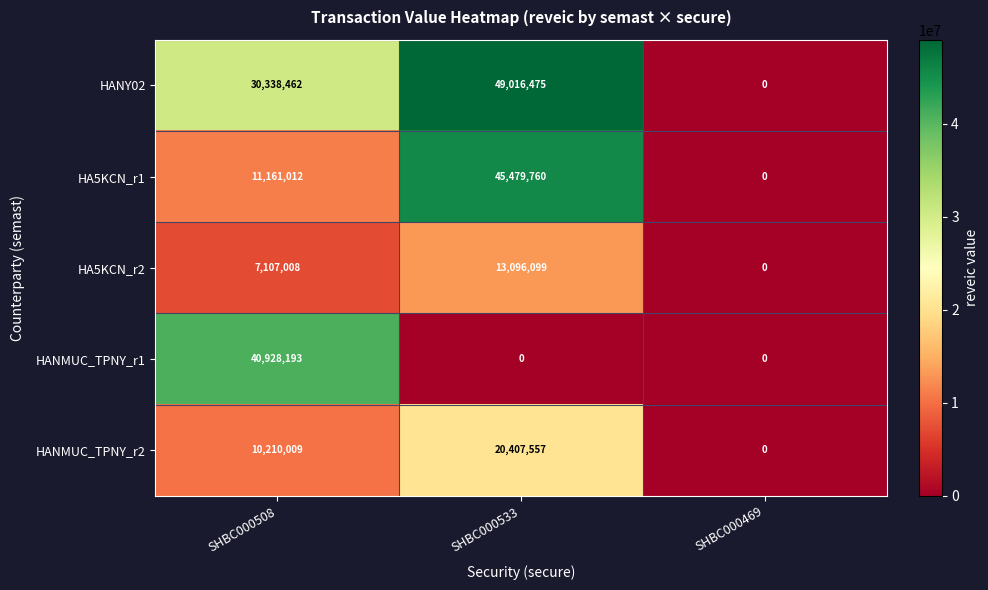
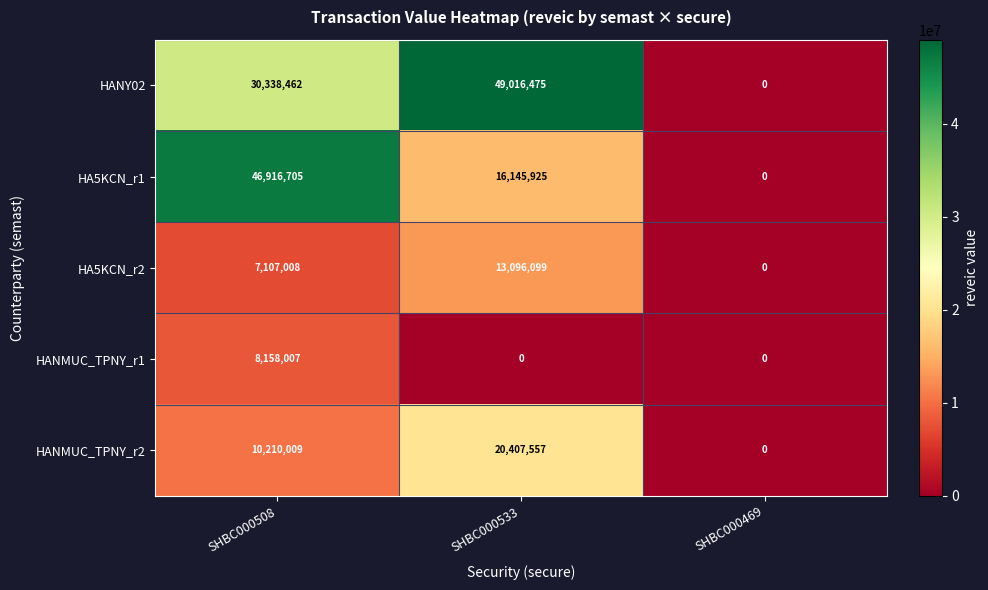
HA5KCN_r1, SHBC000508: 11,161,012 -> 46,916,705
HA5KCN_r1, SHBC000533: 45,479,760 -> 16,145,925
HANMUC_TPNY_r1, SHBC000508: 40,928,193 -> 8,158,007
